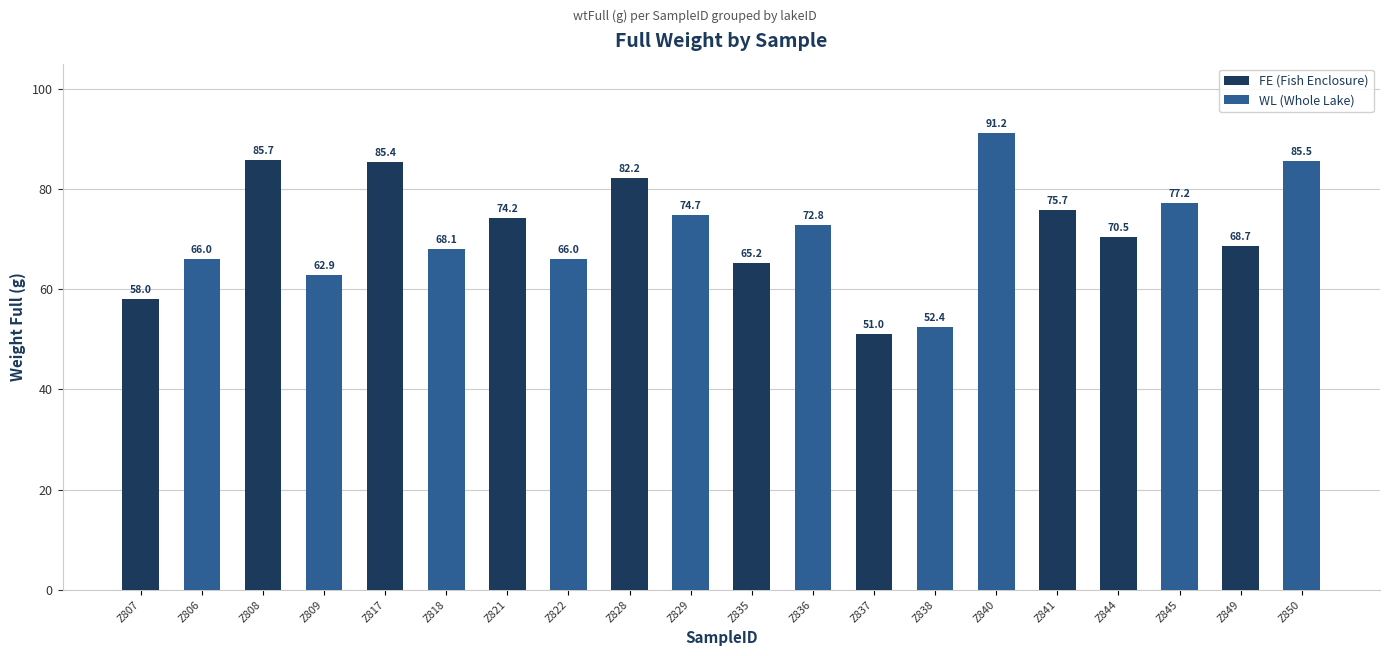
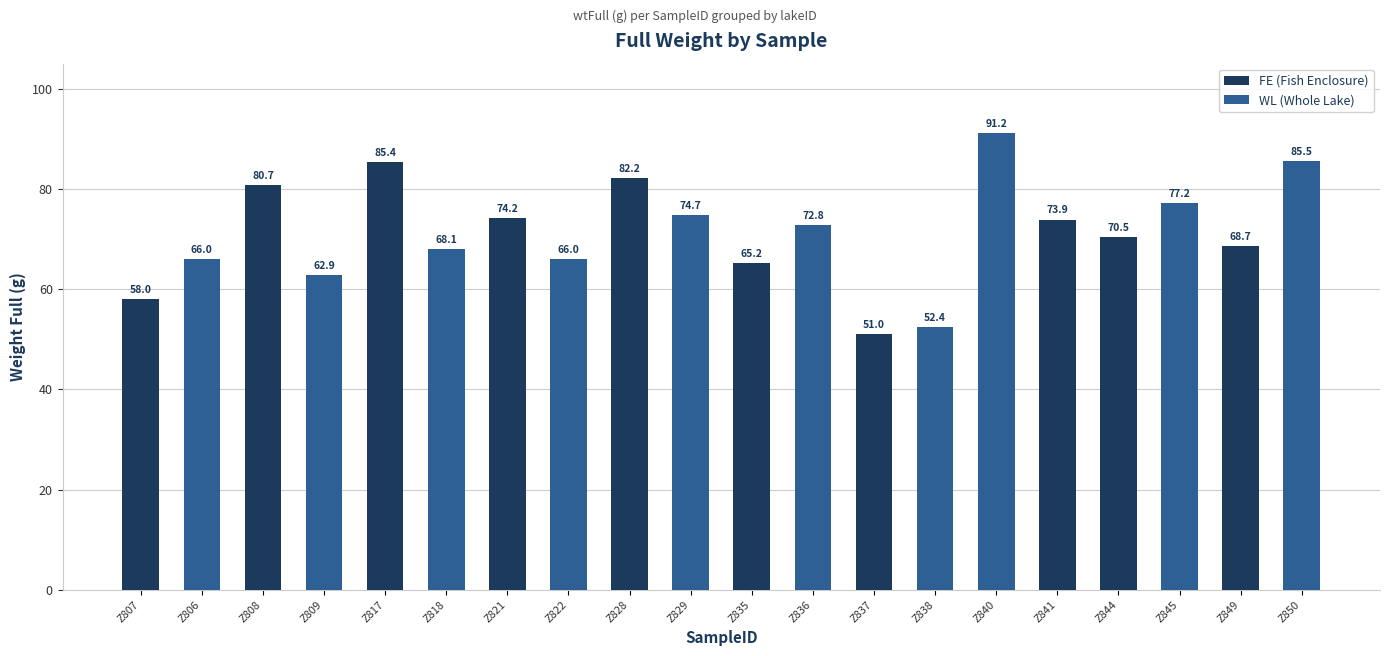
FE (Fish Enclosure), Z808: 85.7 -> 80.7
FE (Fish Enclosure), Z841: 75.7 -> 73.9
